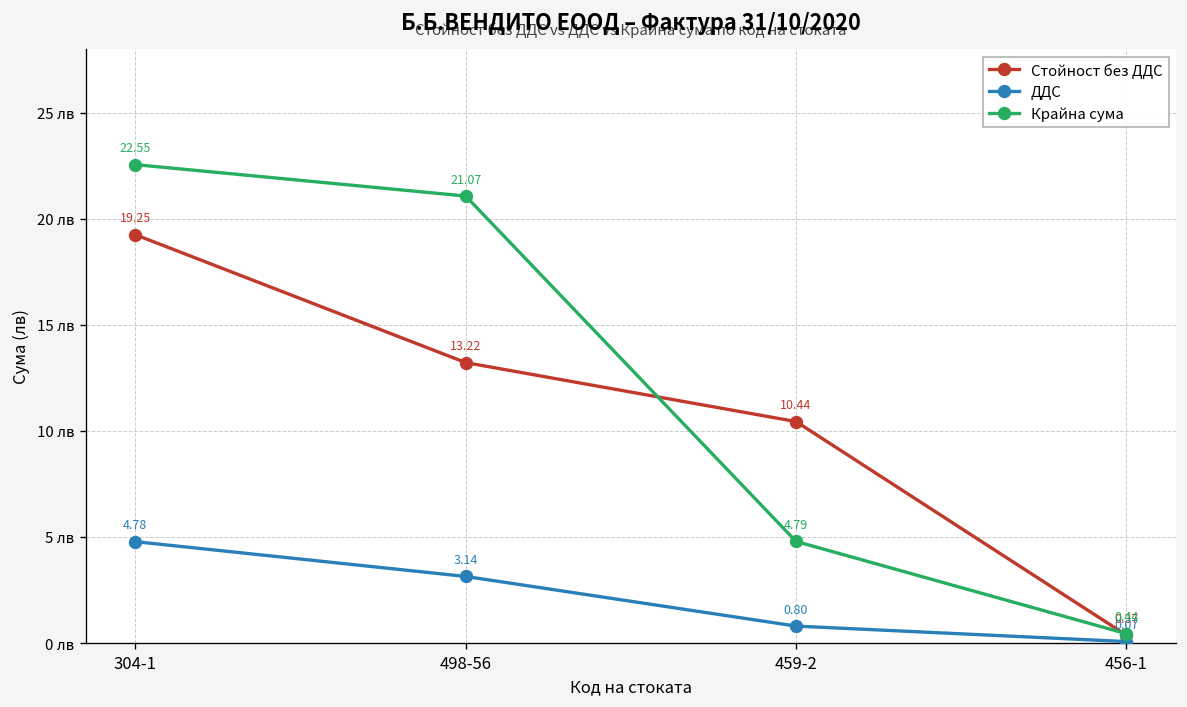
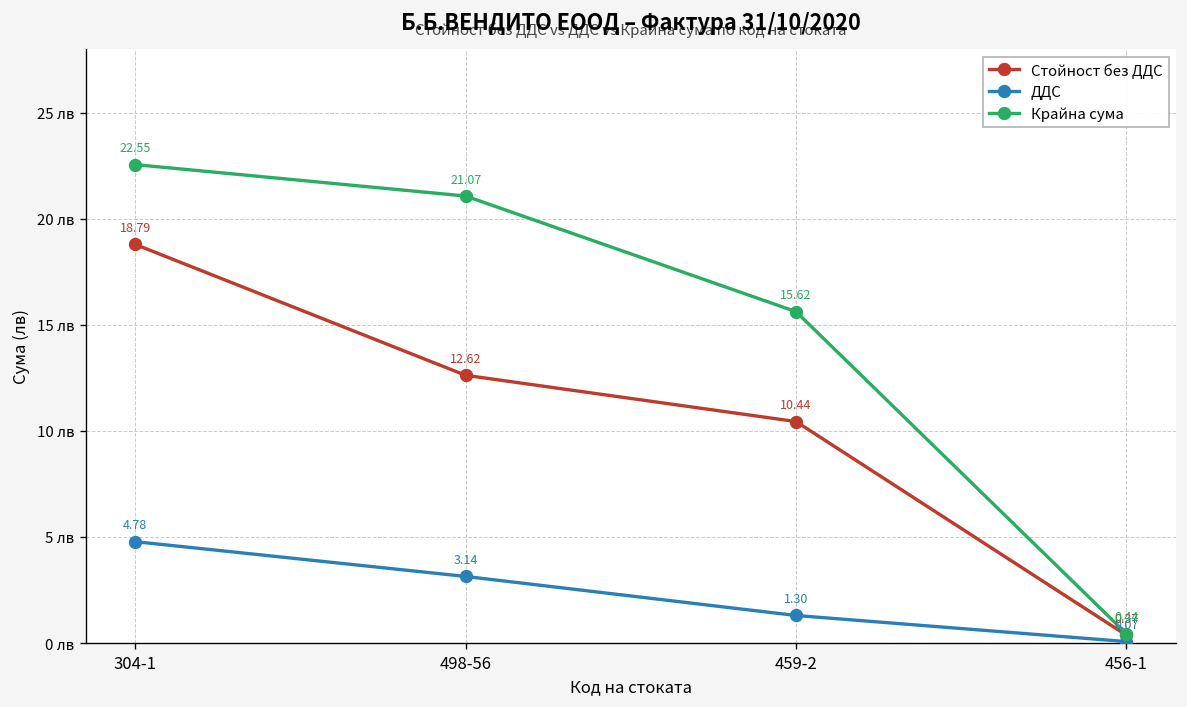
Стойност без ДДС, 304-1: 19.25 -> 18.79
Стойност без ДДС, 498-56: 13.22 -> 12.62
ДДС, 459-2: 0.80 -> 1.30
Крайна сума, 459-2: 4.79 -> 15.62
